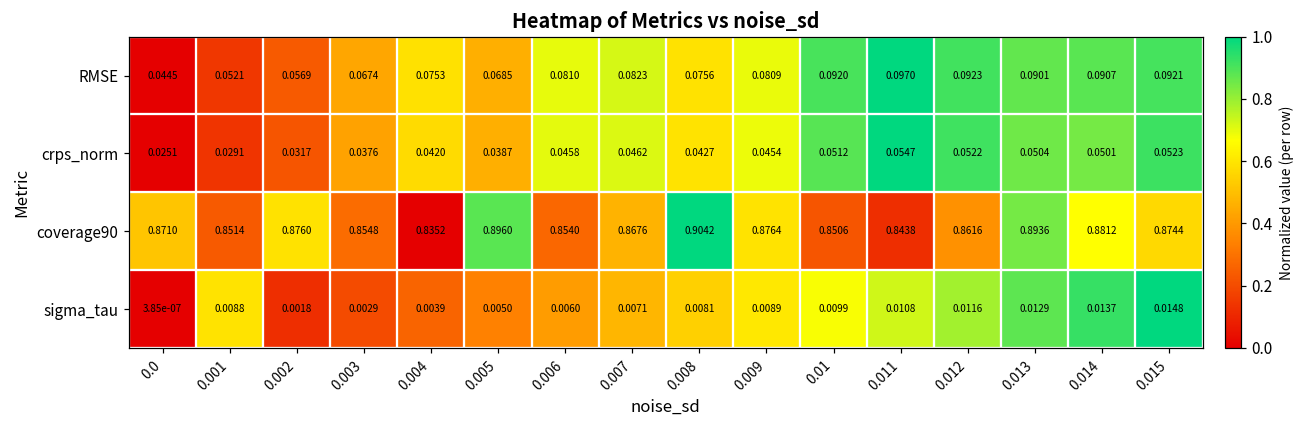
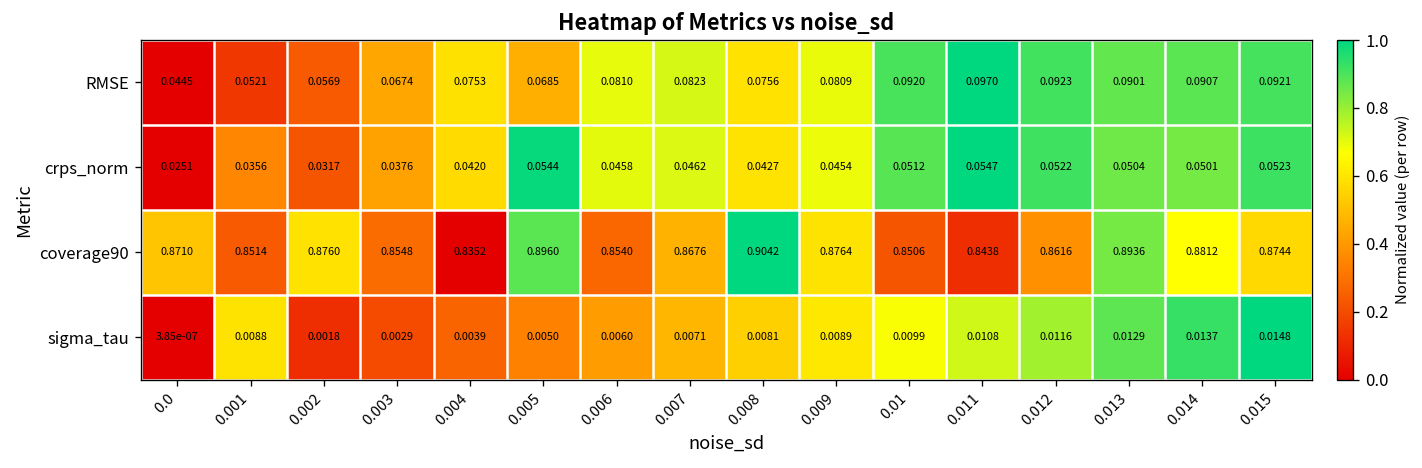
crps_norm, 0.001: 0.0291 -> 0.0356
crps_norm, 0.005: 0.0387 -> 0.0544
